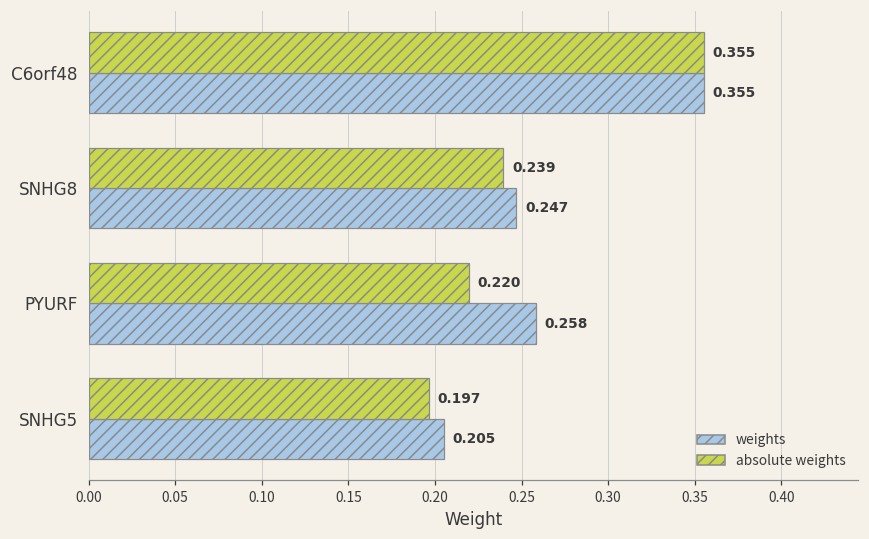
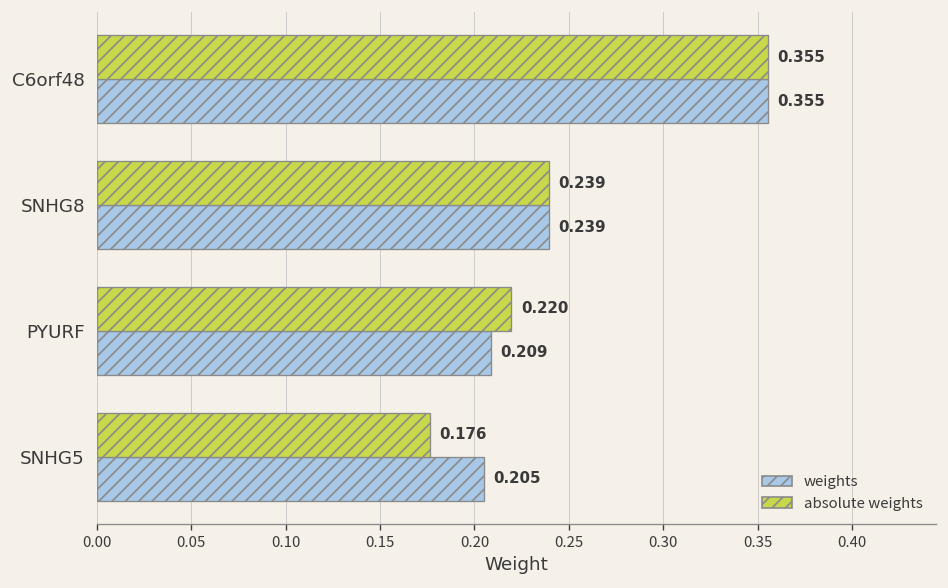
weights, SNHG8: 0.247 -> 0.239
weights, PYURF: 0.258 -> 0.209
absolute weights, SNHG5: 0.197 -> 0.176
